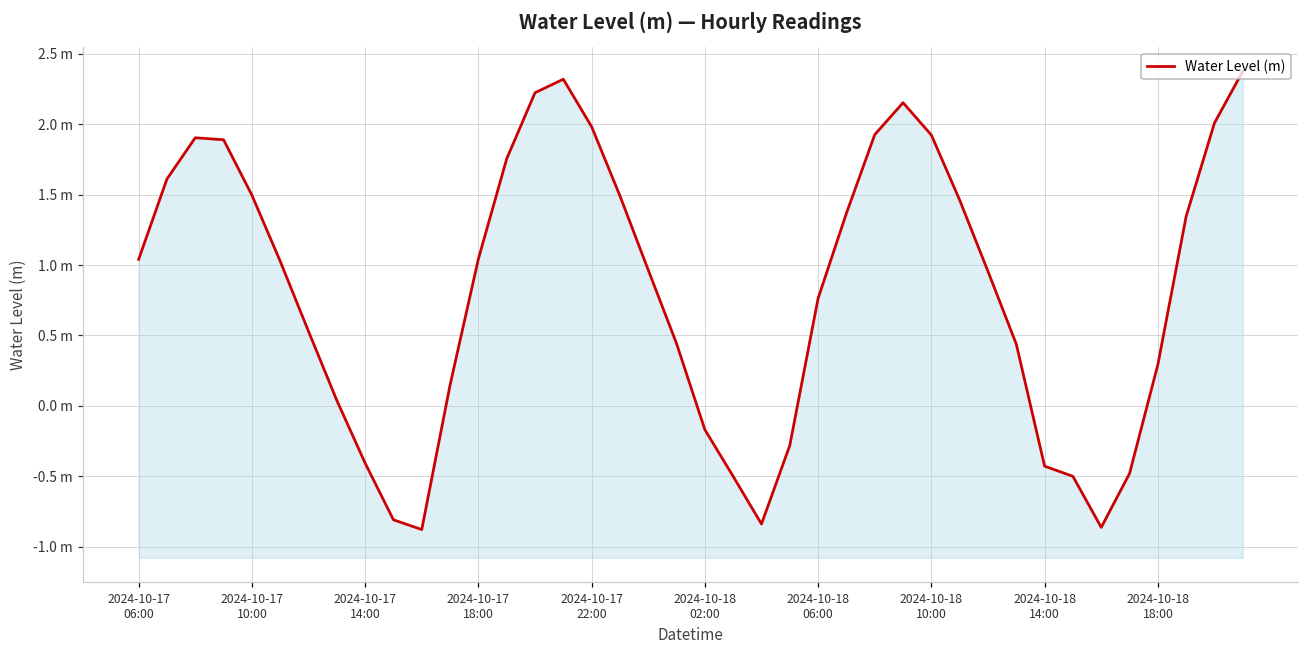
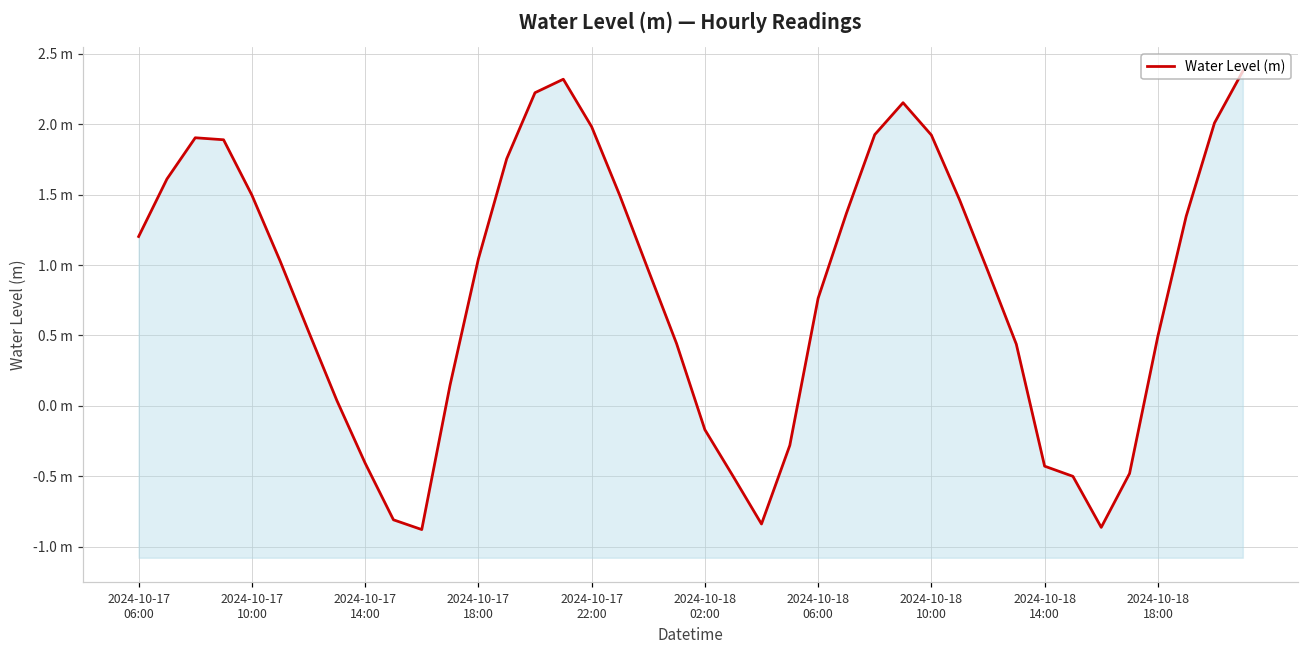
2024-10-17 06:00: 1.04 m -> 1.20 m
2024-10-18 18:00: 0.29 m -> 0.49 m
